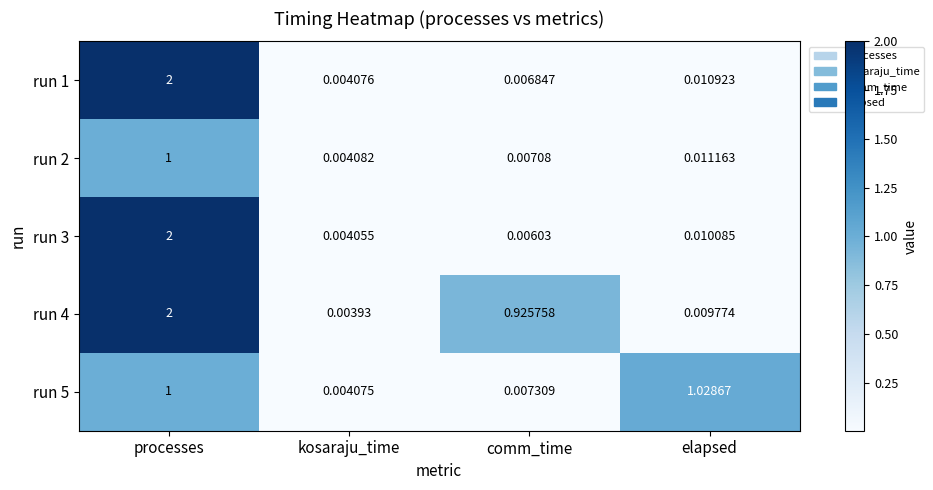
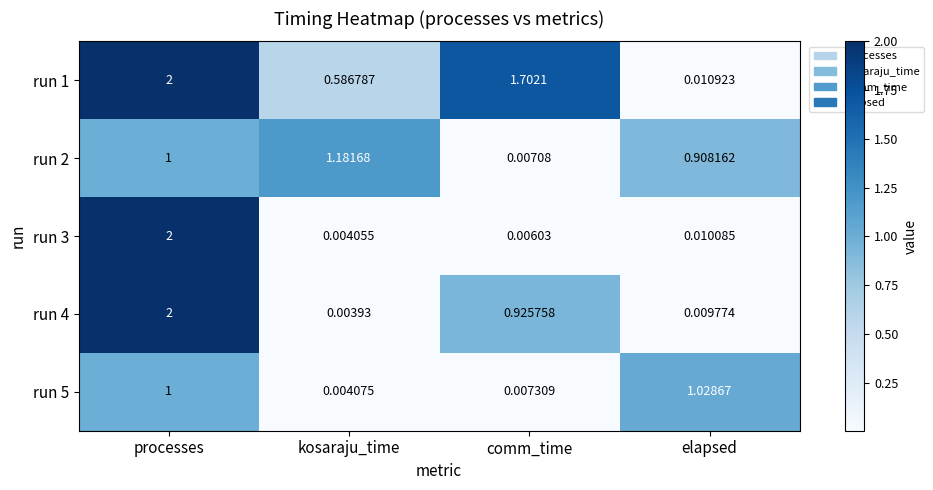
run 1, kosaraju_time: 0.004076 -> 0.586787
run 1, comm_time: 0.006847 -> 1.7021
run 2, kosaraju_time: 0.004082 -> 1.18168
run 2, elapsed: 0.011163 -> 0.908162
